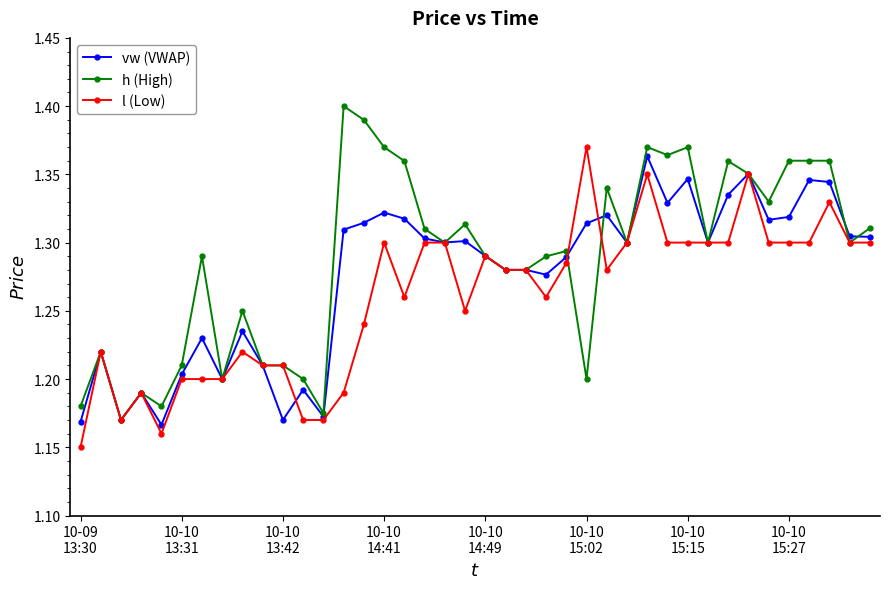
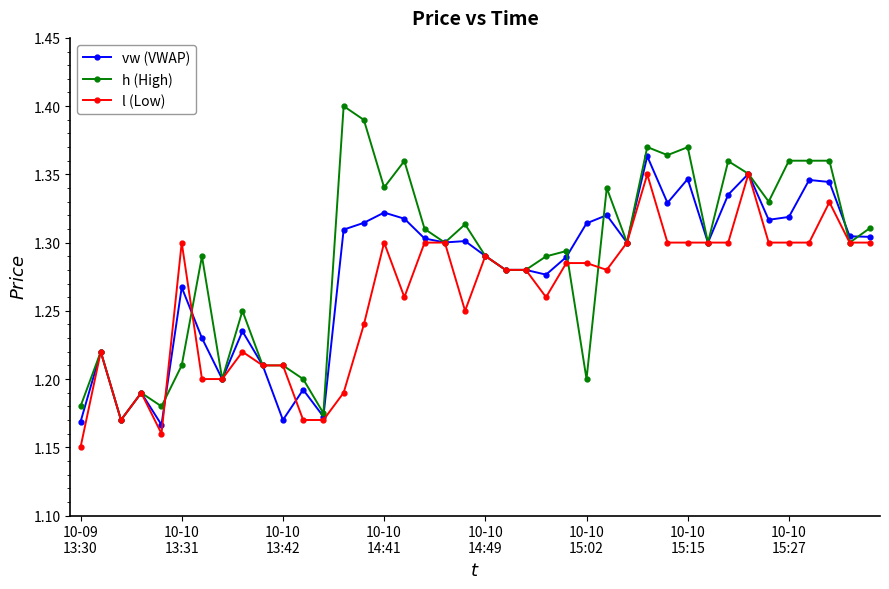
vw (VWAP), 10-10 13:31: 1.203 -> 1.267
l (Low), 10-10 13:31: 1.2 -> 1.3
h (High), 10-10 14:41: 1.370 -> 1.340
l (Low), 10-10 15:02: 1.370 -> 1.285
